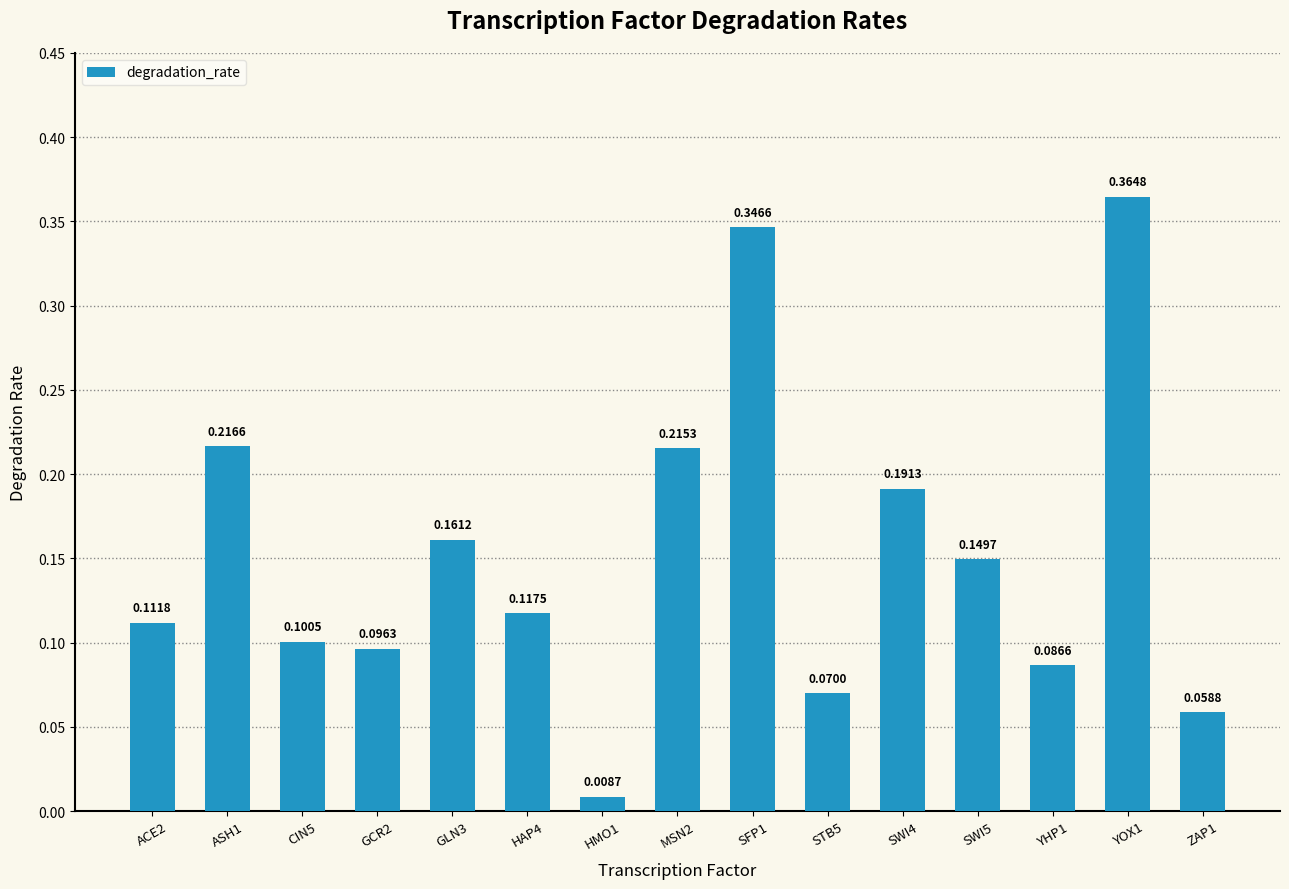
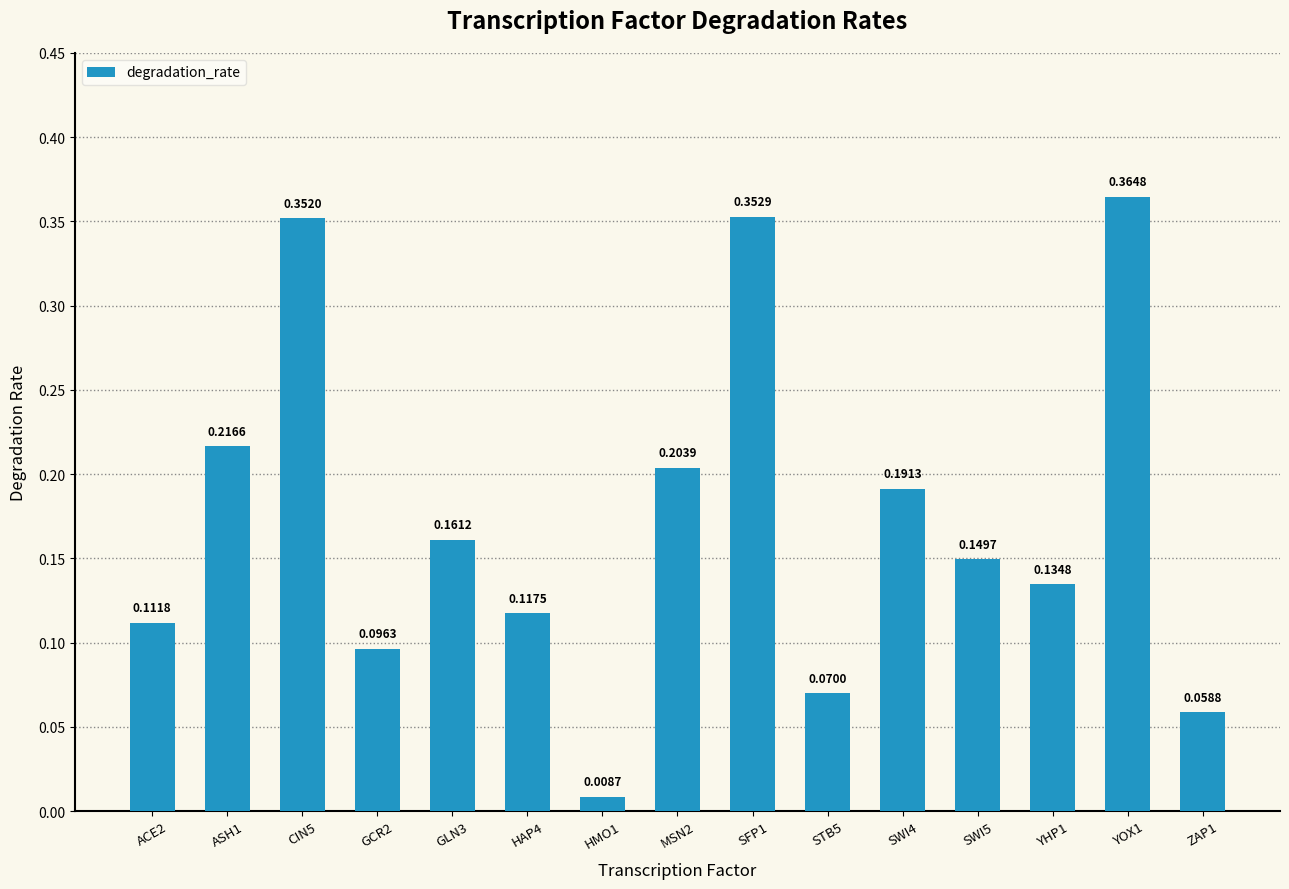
CIN5: 0.1005 -> 0.3520
MSN2: 0.2153 -> 0.2039
SFP1: 0.3466 -> 0.3529
YHP1: 0.0866 -> 0.1348
